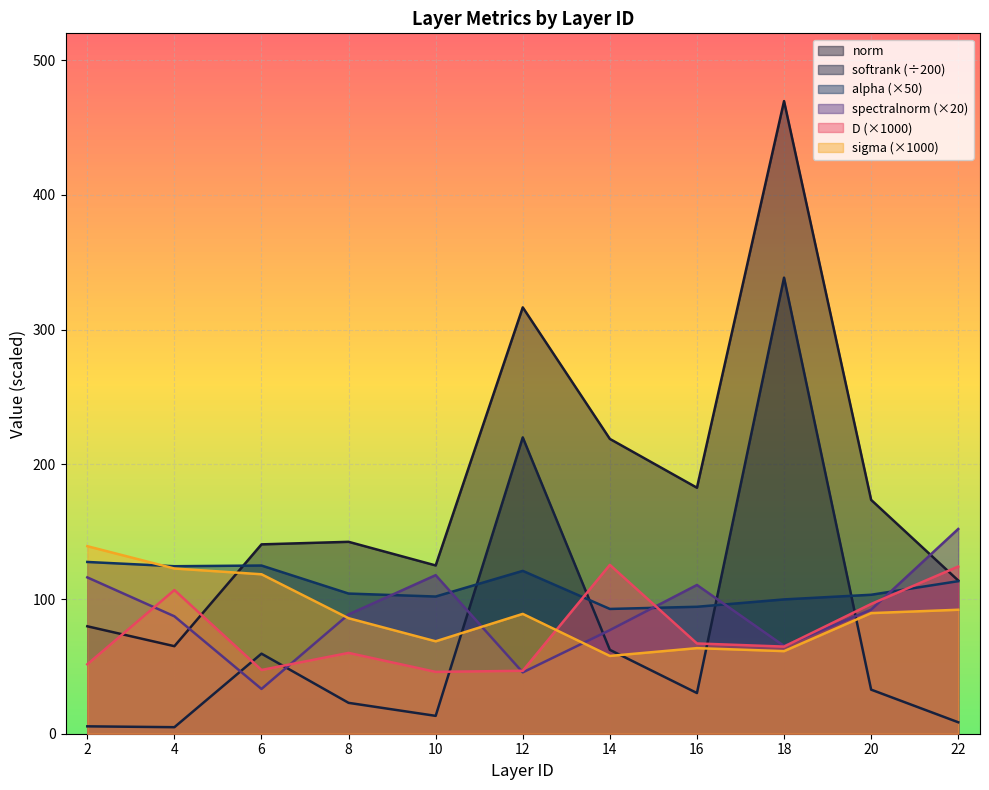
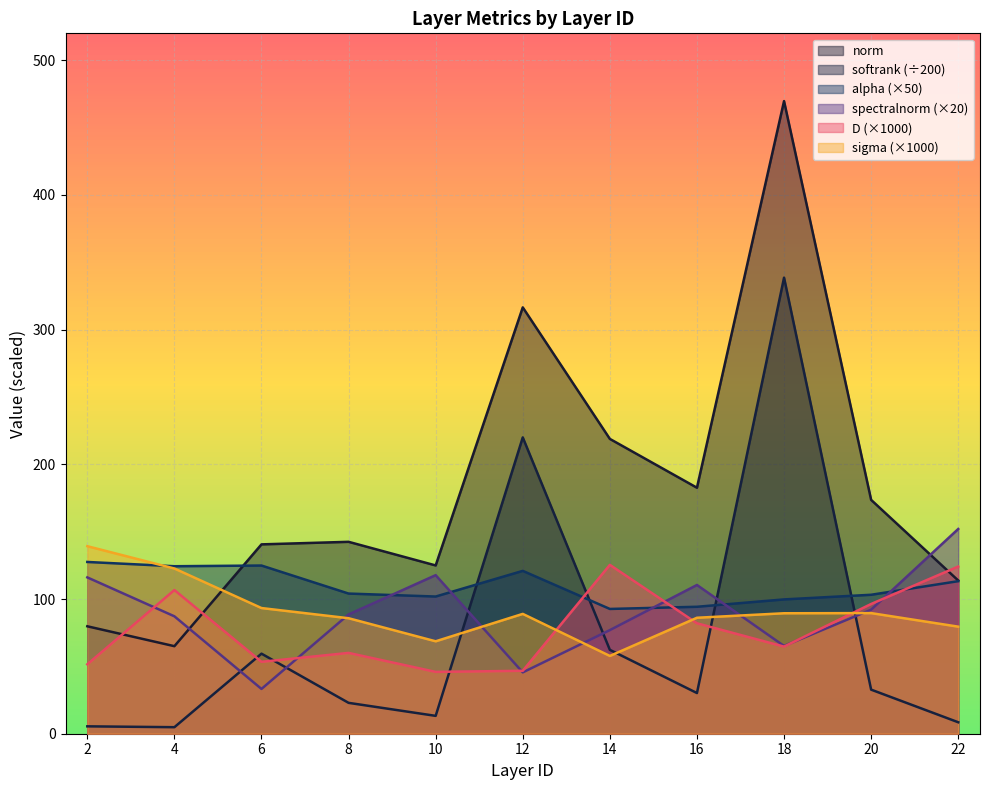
D (×1000), 6: 47 -> 53
sigma (×1000), 6: 118 -> 93
D (×1000), 16: 67 -> 82
sigma (×1000), 16: 64 -> 86
sigma (×1000), 18: 61 -> 89
sigma (×1000), 22: 92 -> 79
